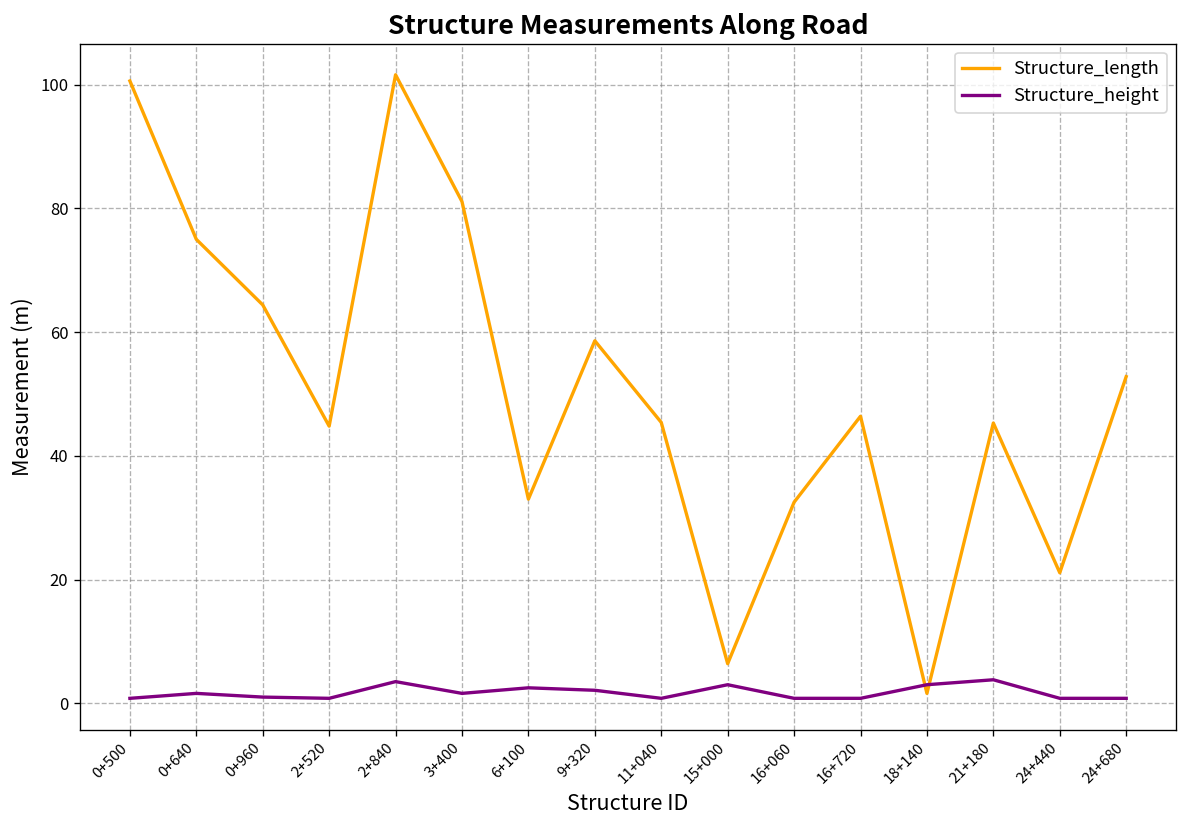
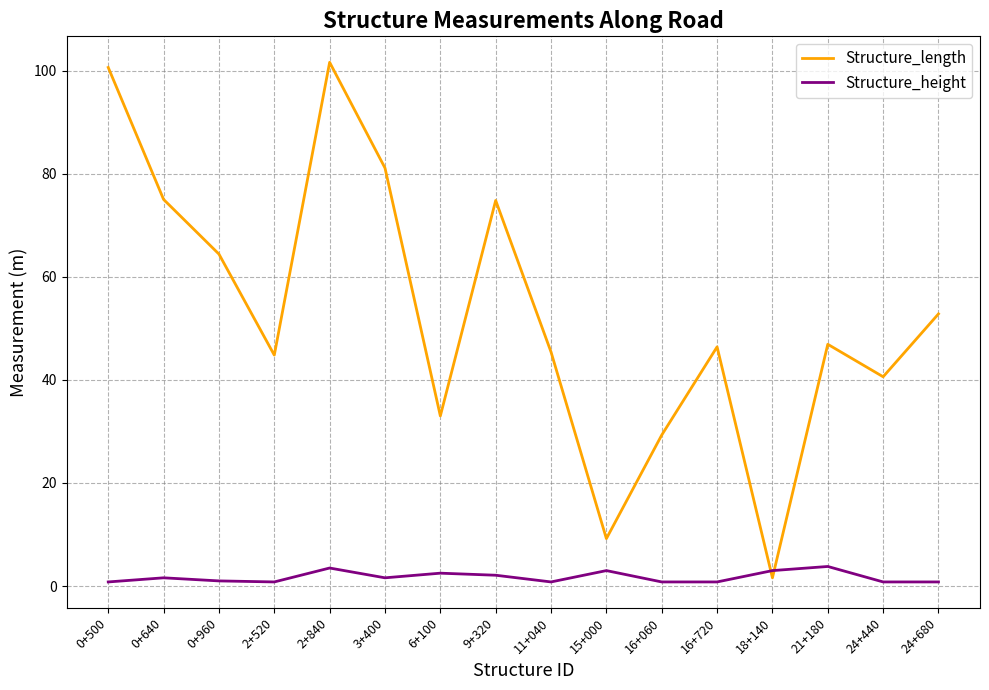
Structure_length, 9+320: 59 -> 75
Structure_length, 15+000: 6 -> 9
Structure_length, 16+060: 33 -> 29
Structure_length, 21+180: 45 -> 47
Structure_length, 24+440: 21 -> 41
